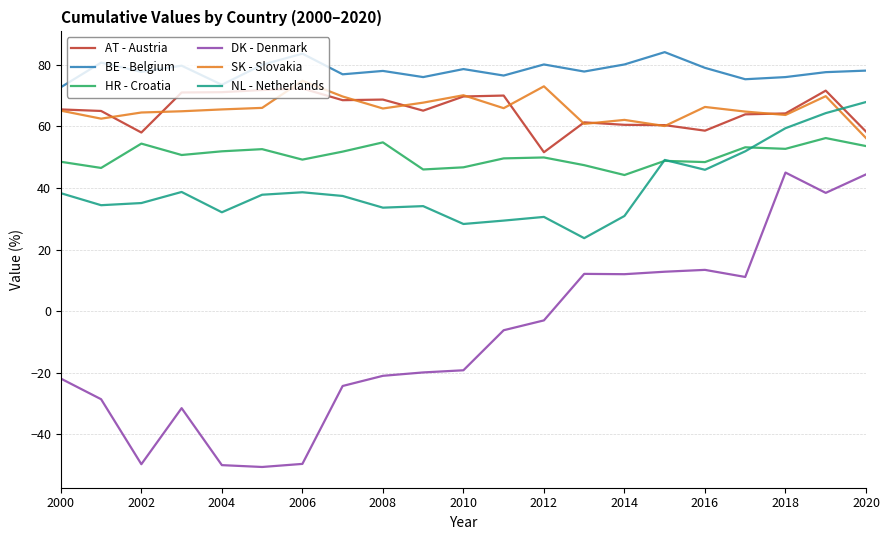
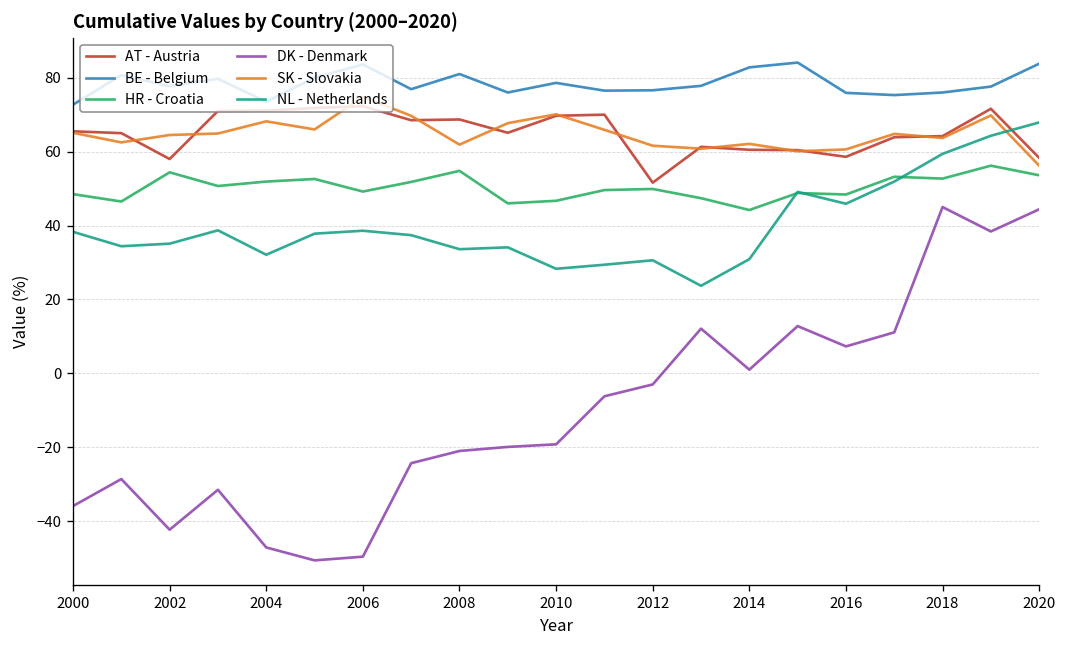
DK - Denmark, 2000: -22 -> -36
DK - Denmark, 2002: -50 -> -42
DK - Denmark, 2004: -50 -> -47
SK - Slovakia, 2004: 66 -> 68
BE - Belgium, 2008: 78 -> 81
SK - Slovakia, 2008: 66 -> 62
BE - Belgium, 2012: 80 -> 77
SK - Slovakia, 2012: 73 -> 62
BE - Belgium, 2014: 80 -> 83
DK - Denmark, 2014: 12 -> 1
BE - Belgium, 2016: 79 -> 76
DK - Denmark, 2016: 13 -> 7
SK - Slovakia, 2016: 66 -> 61
BE - Belgium, 2020: 78 -> 84
